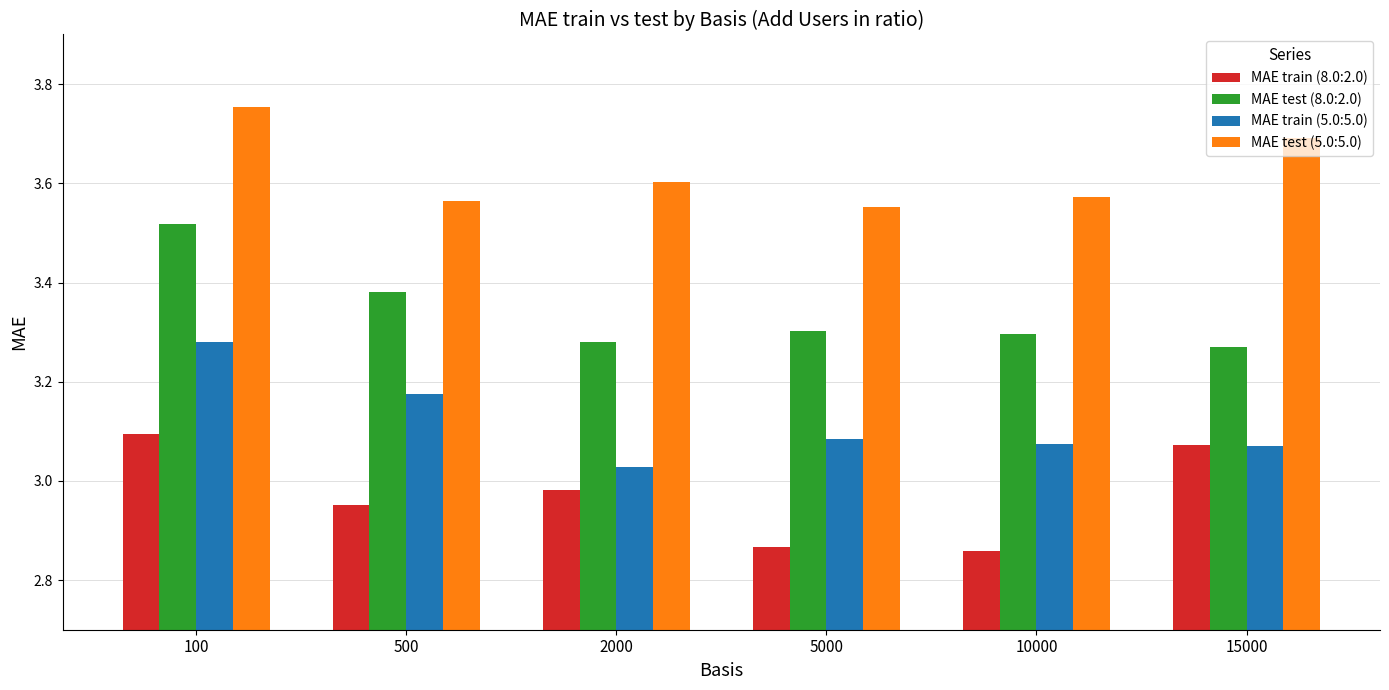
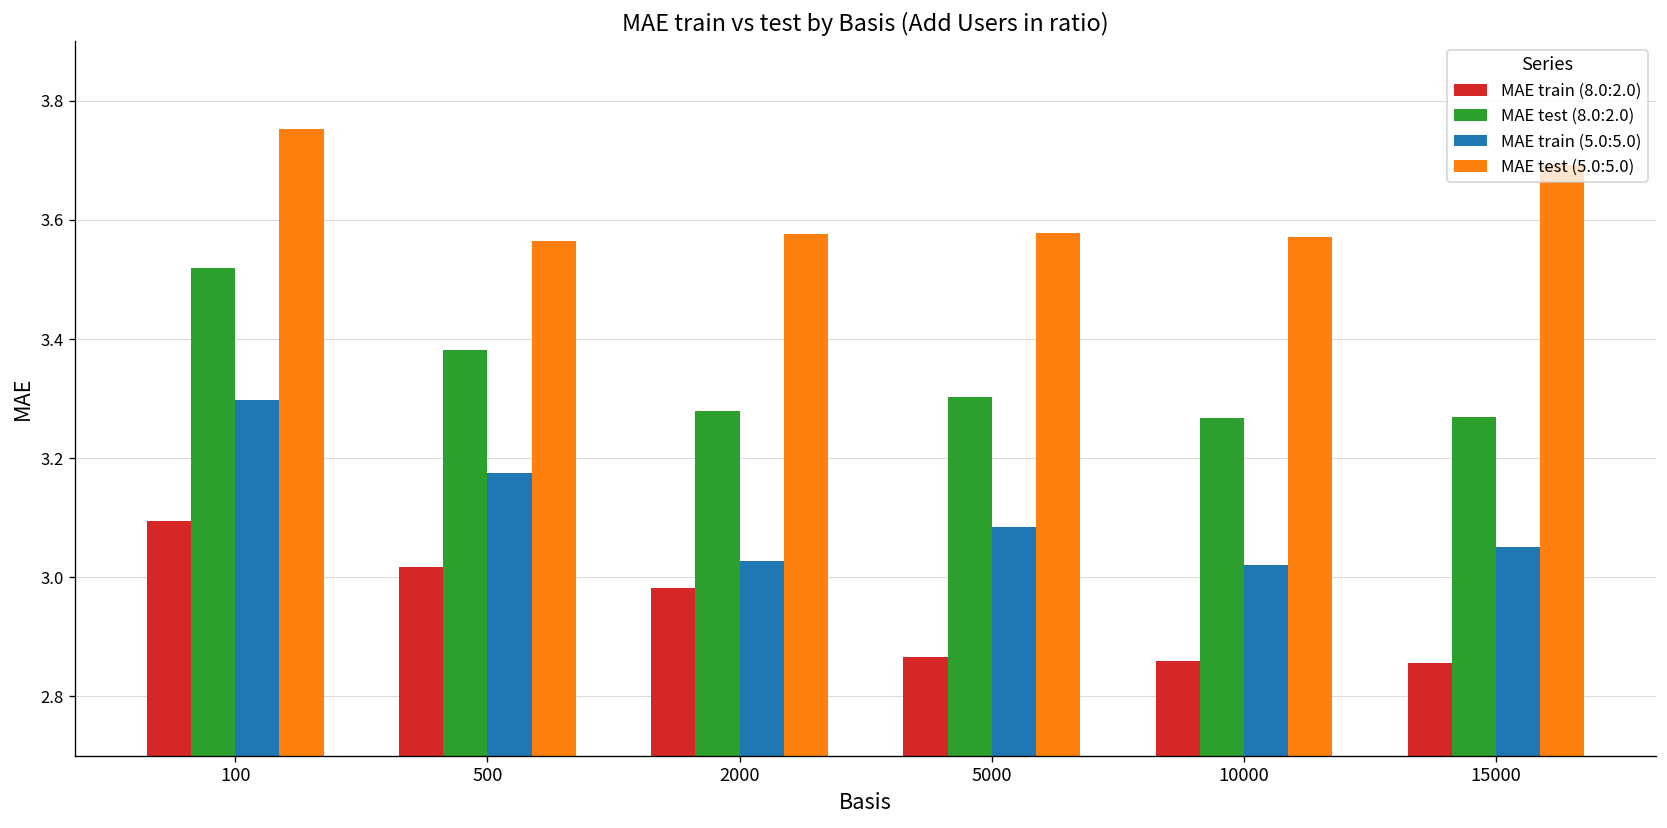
MAE train (5.0:5.0), 100: 3.28 -> 3.30
MAE train (8.0:2.0), 500: 2.95 -> 3.02
MAE test (5.0:5.0), 2000: 3.60 -> 3.58
MAE test (5.0:5.0), 5000: 3.55 -> 3.58
MAE test (8.0:2.0), 10000: 3.30 -> 3.27
MAE train (5.0:5.0), 10000: 3.07 -> 3.02
MAE train (8.0:2.0), 15000: 3.07 -> 2.86
MAE train (5.0:5.0), 15000: 3.07 -> 3.05
